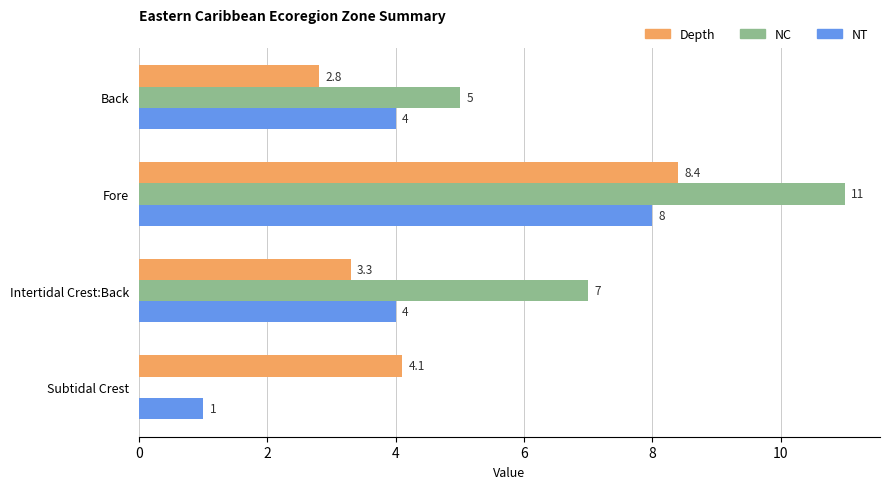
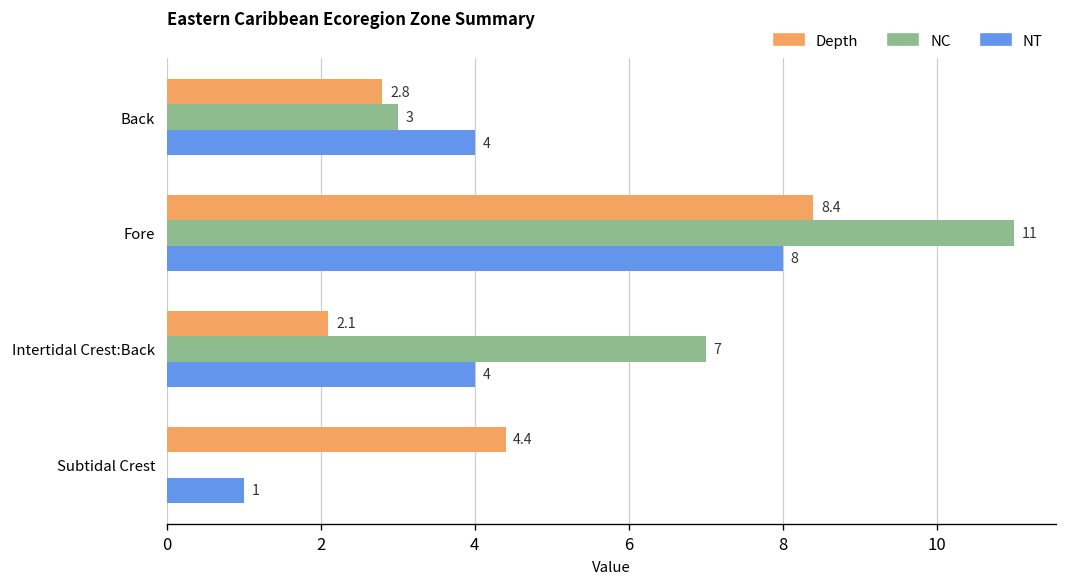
NC, Back: 5 -> 3
Depth, Intertidal Crest:Back: 3.3 -> 2.1
Depth, Subtidal Crest: 4.1 -> 4.4
